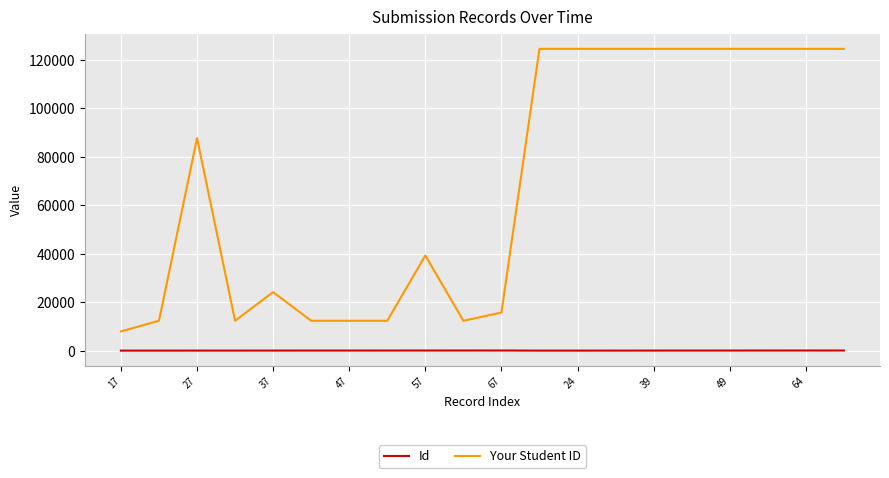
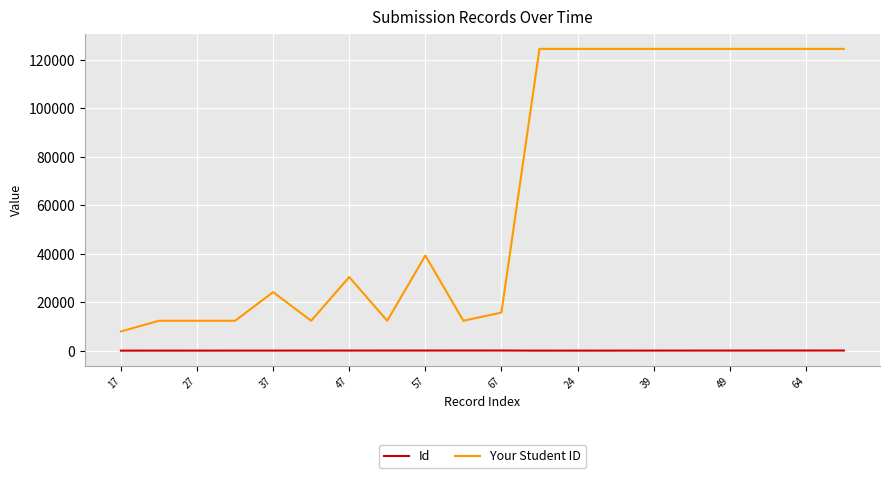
Your Student ID, 27: 88000 -> 12000
Your Student ID, 47: 12000 -> 30000
